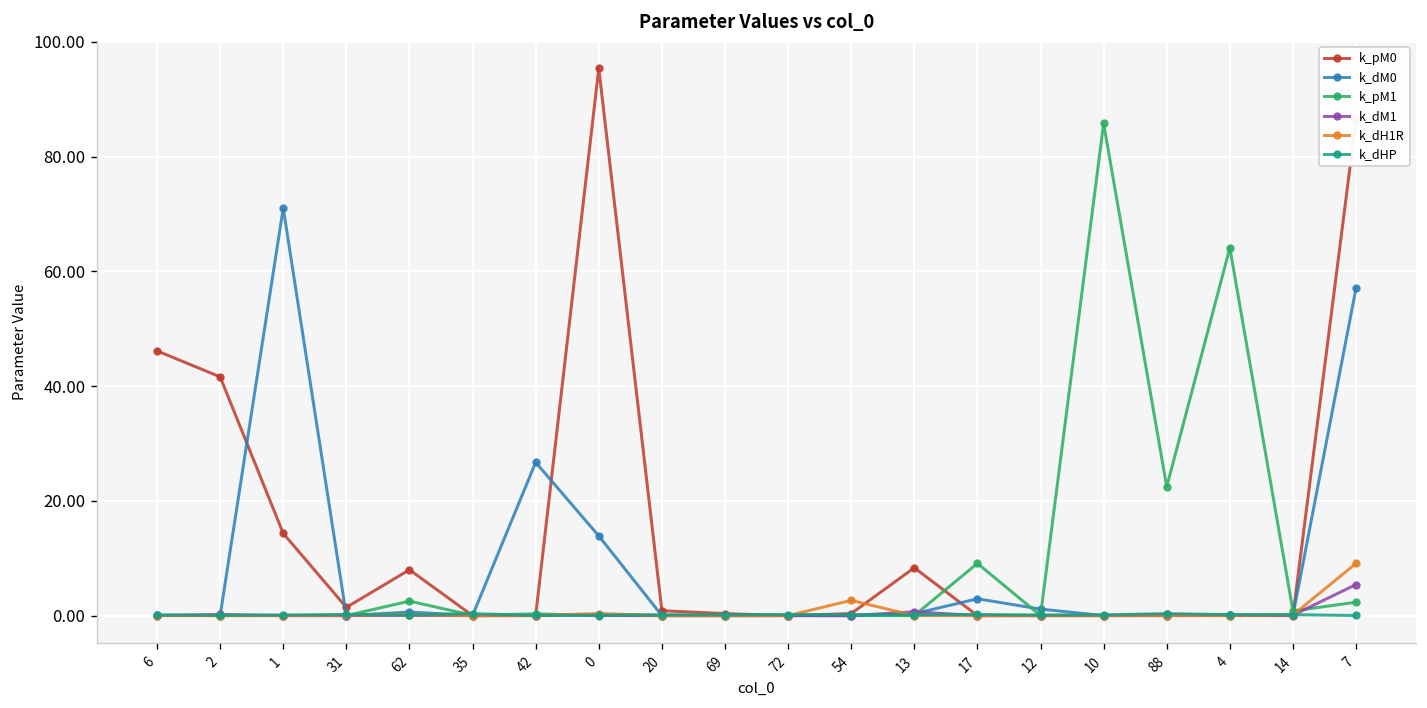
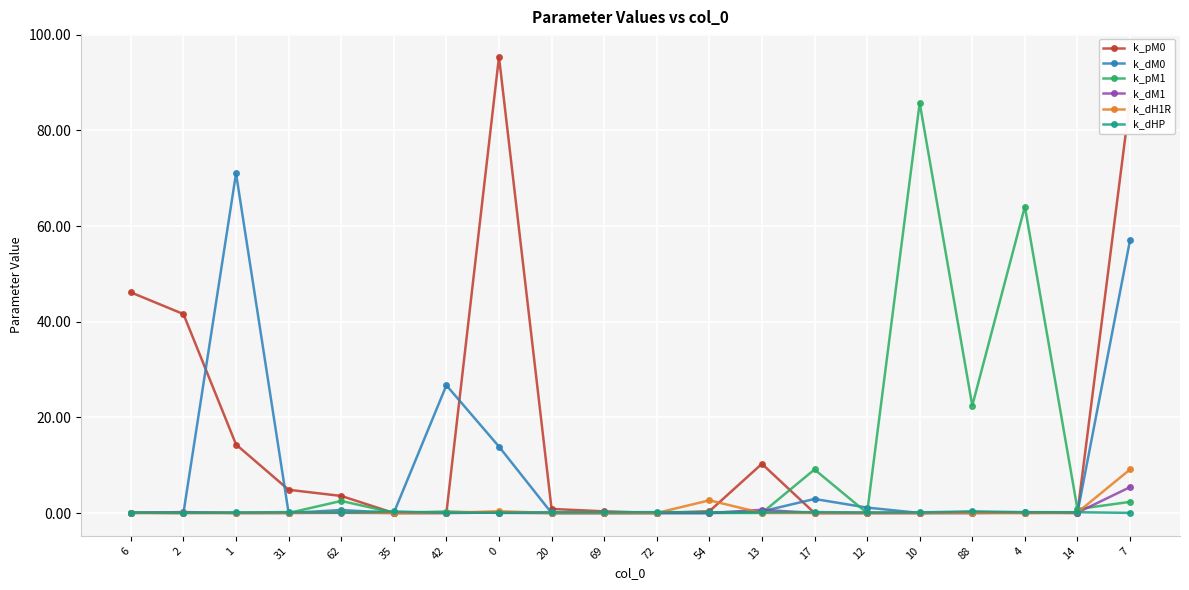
k_pM0, 31: 1 -> 5
k_pM0, 62: 8 -> 4
k_pM0, 13: 8 -> 10
